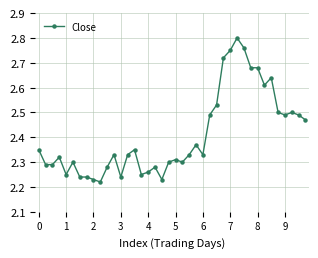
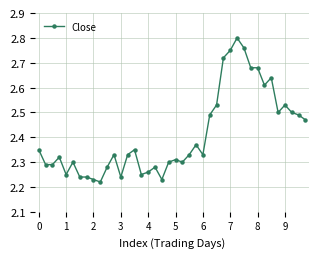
9: 2.49 -> 2.53
